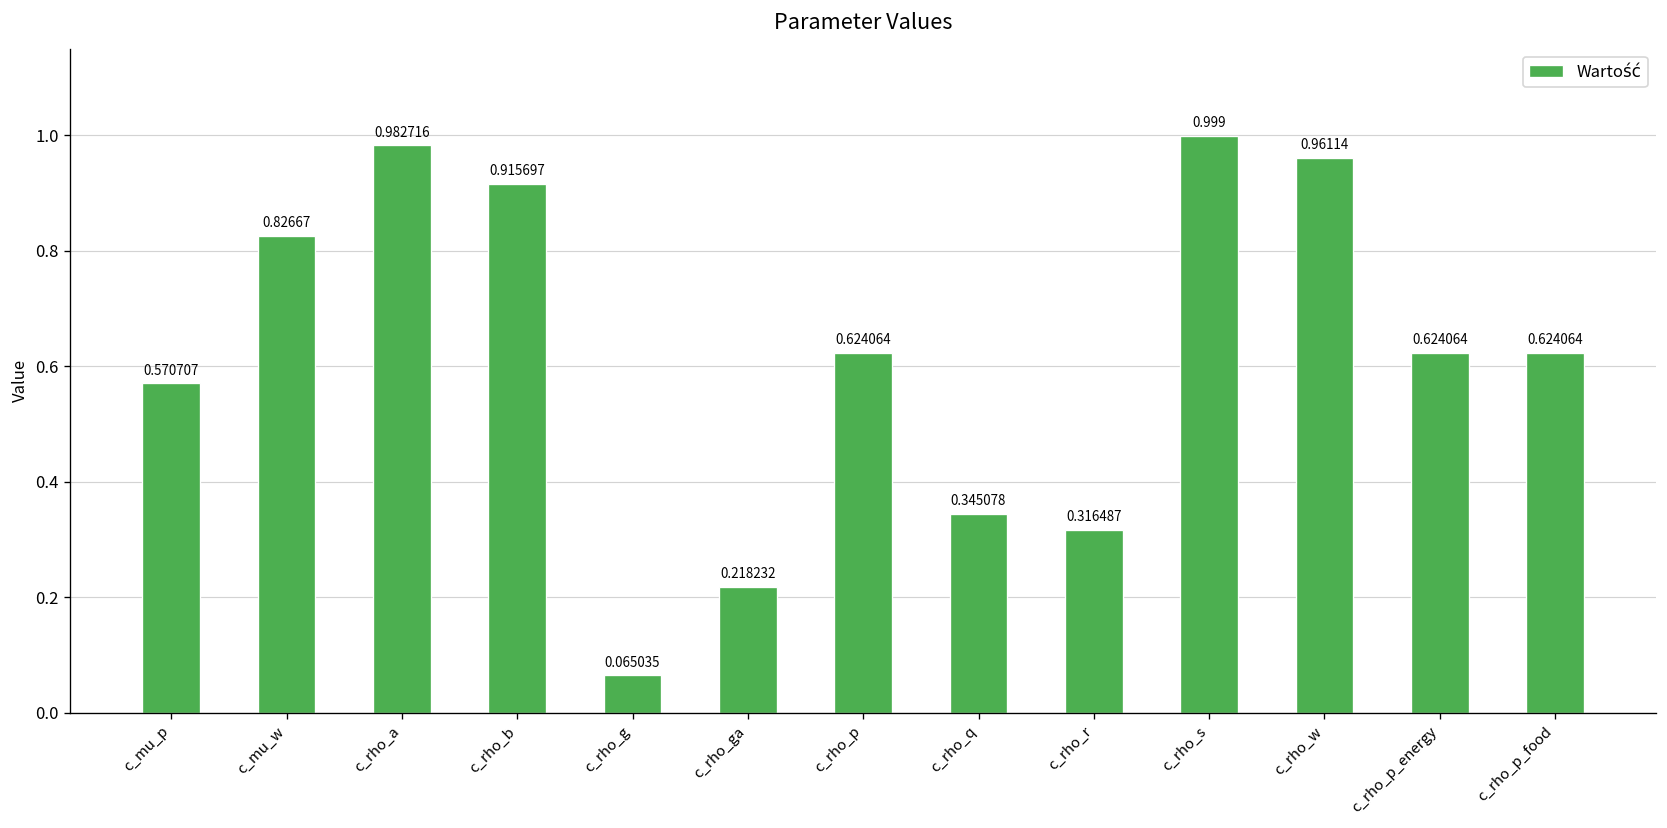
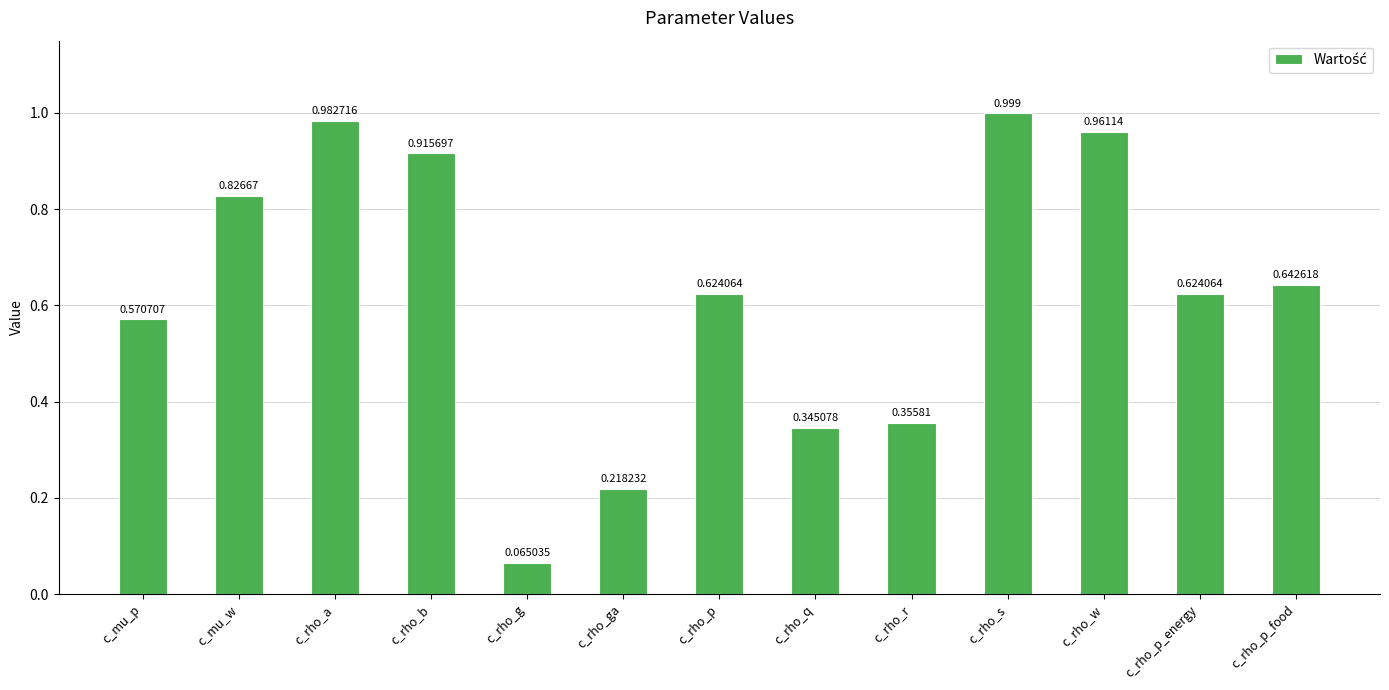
c_rho_r: 0.316487 -> 0.35581
c_rho_p_food: 0.624064 -> 0.642618
